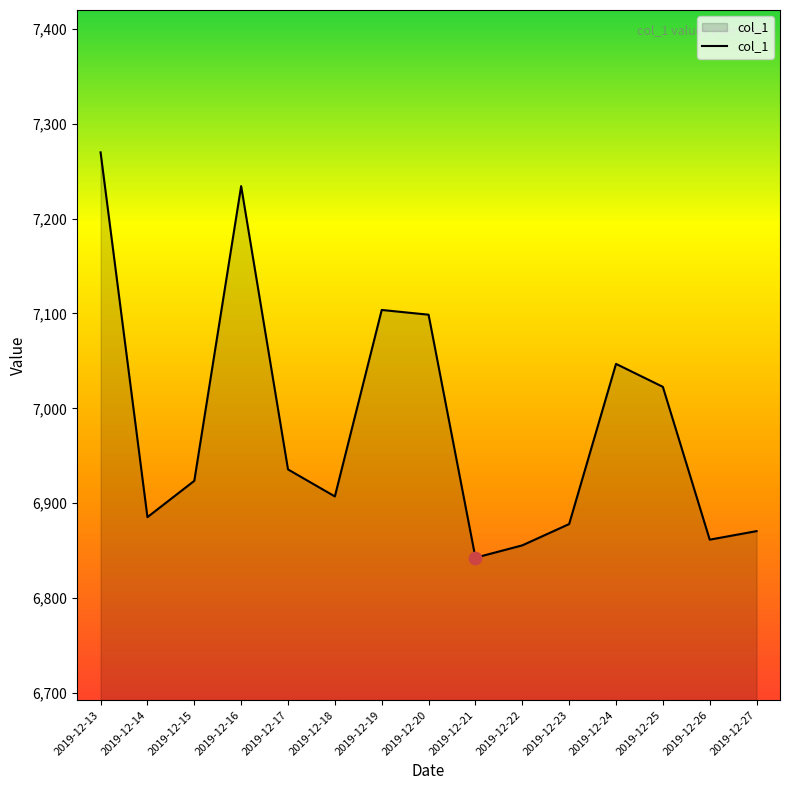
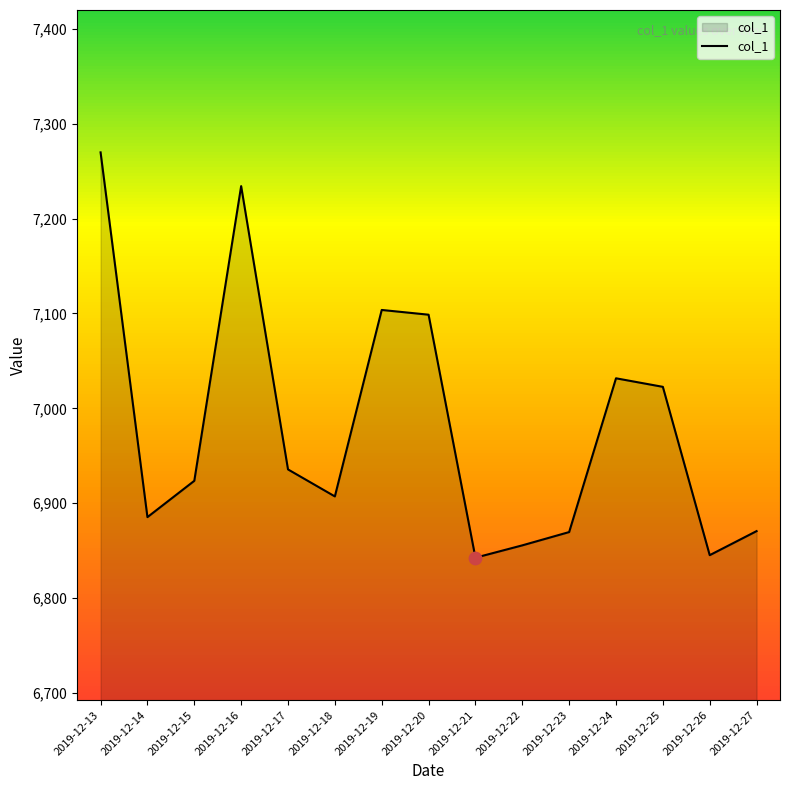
col_1, 2019-12-23: 6,880 -> 6,870
col_1, 2019-12-24: 7,050 -> 7,030
col_1, 2019-12-26: 6,860 -> 6,850
